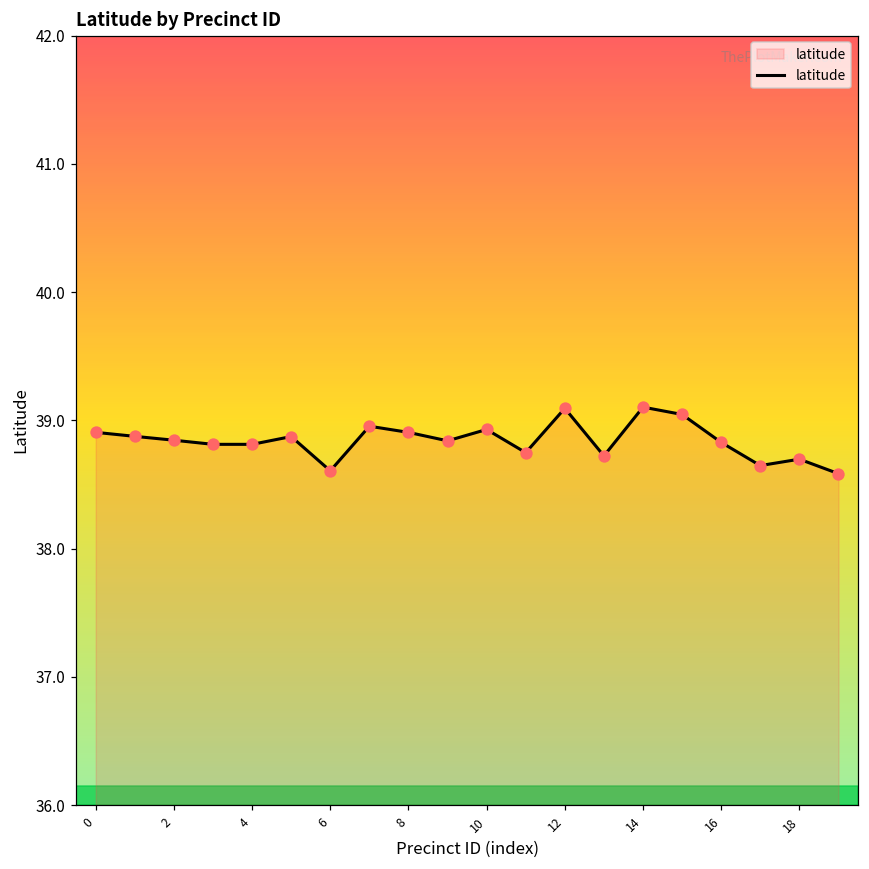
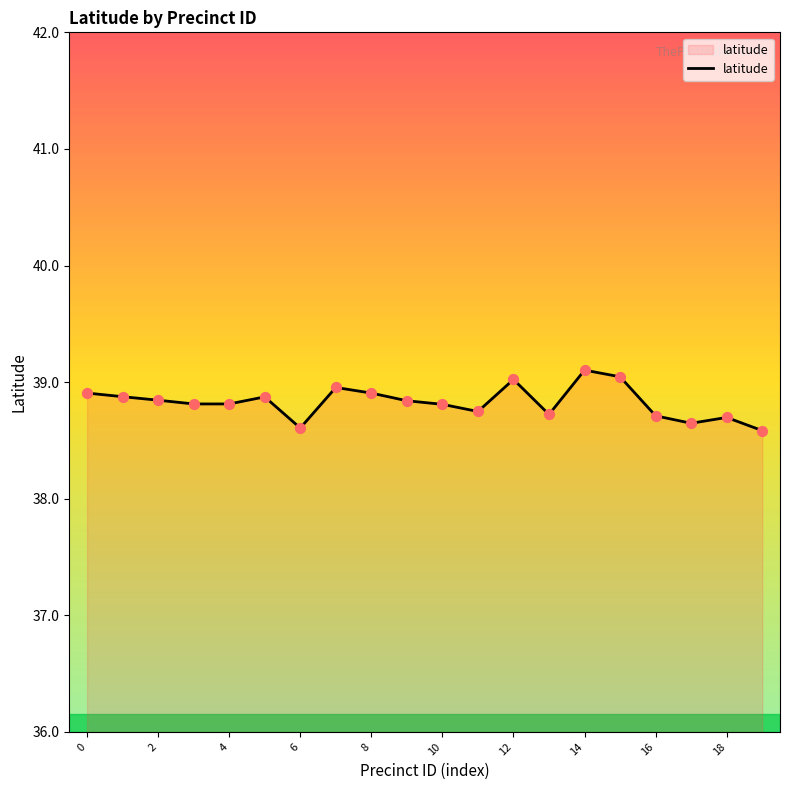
10: 38.93 -> 38.81
12: 39.09 -> 39.02
16: 38.83 -> 38.71
